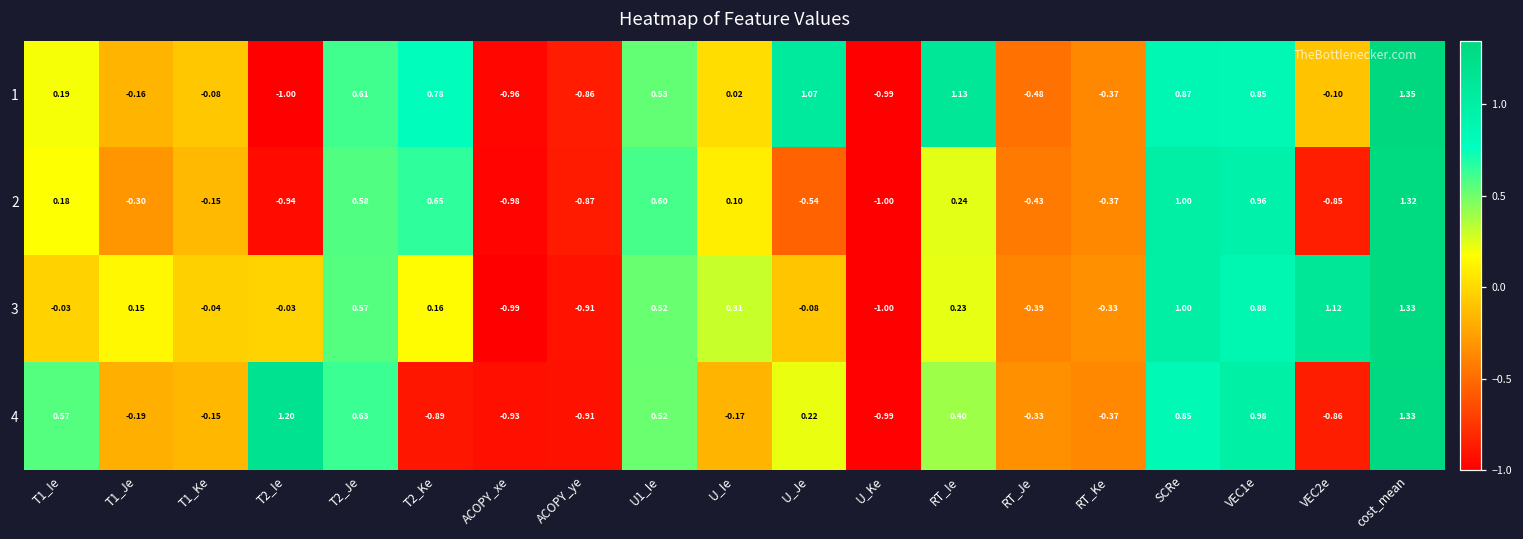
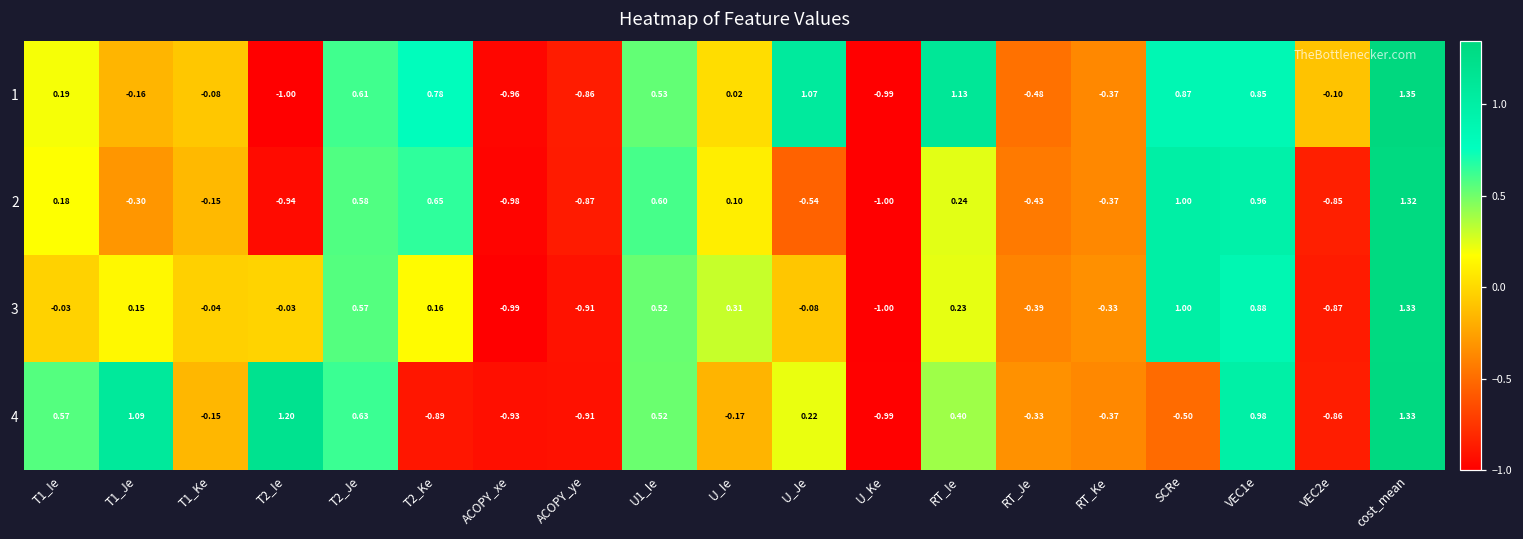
3, VEC2e: 1.12 -> -0.87
4, T1_Je: -0.19 -> 1.09
4, SCRe: 0.85 -> -0.50
